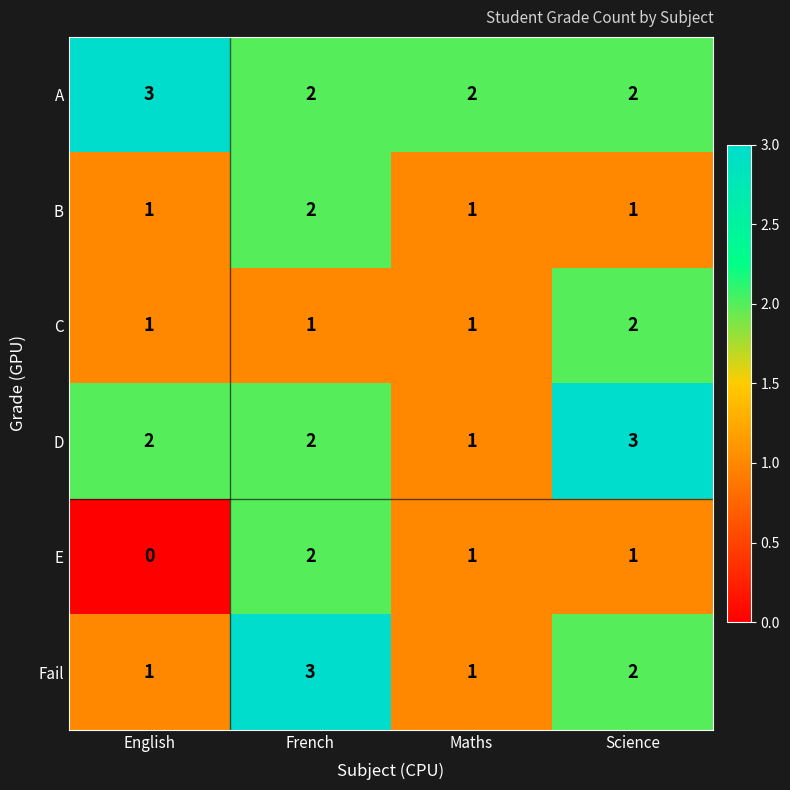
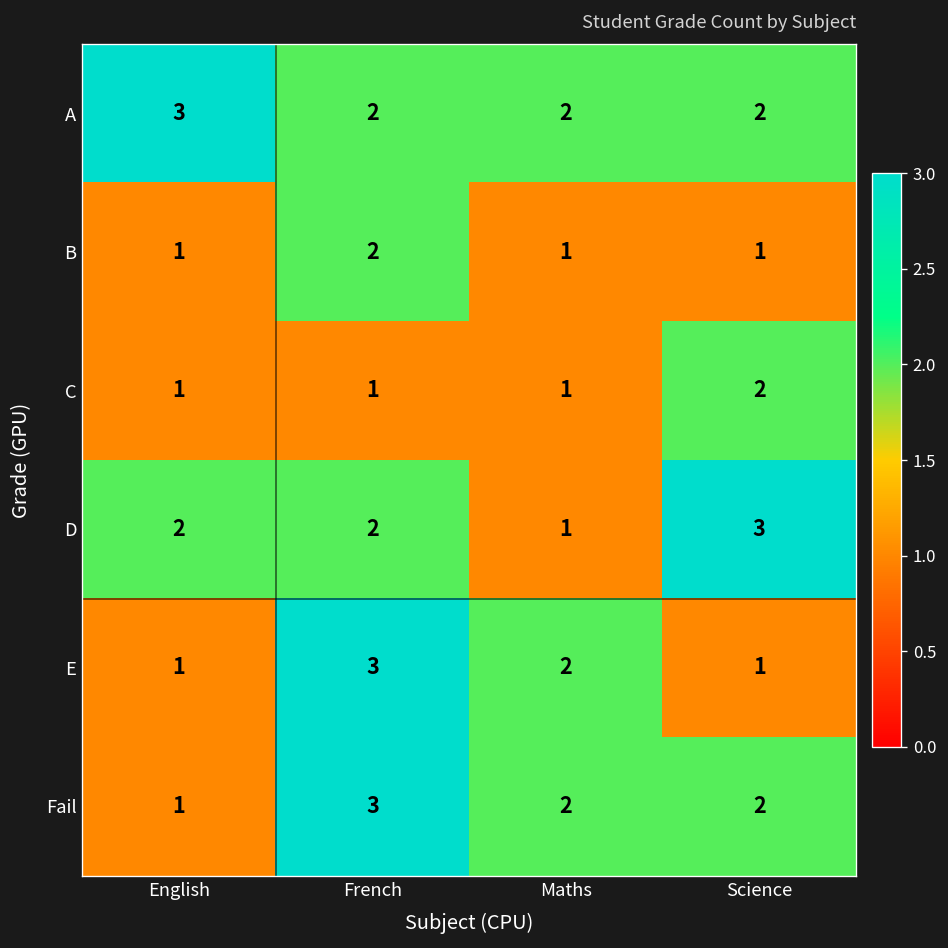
E, English: 0 -> 1
E, French: 2 -> 3
E, Maths: 1 -> 2
Fail, Maths: 1 -> 2
